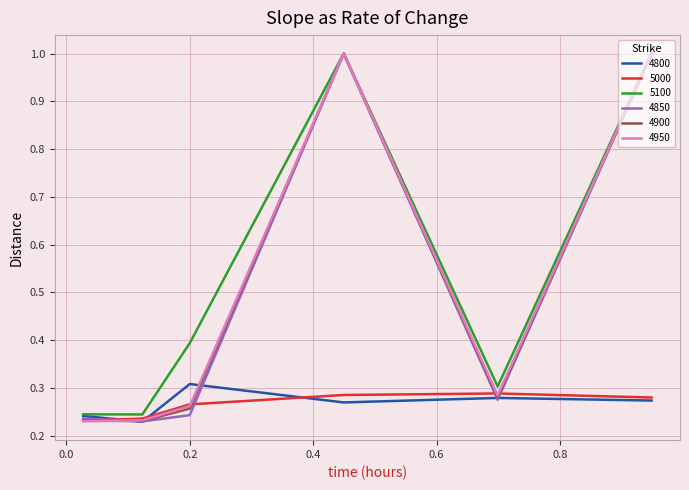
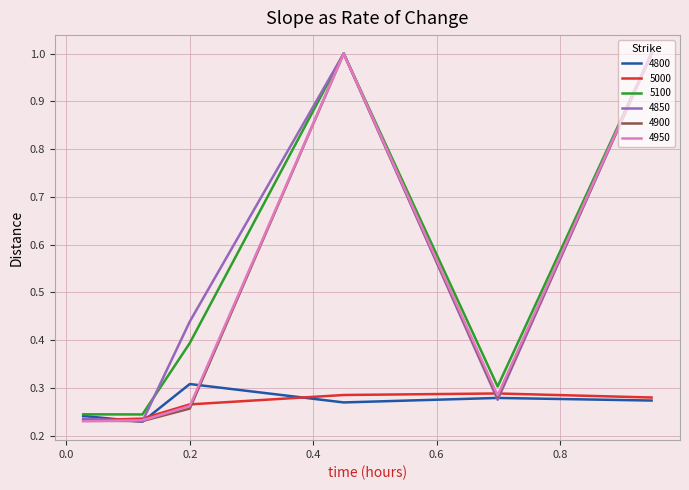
4850, 0.2: 0.24 -> 0.44
